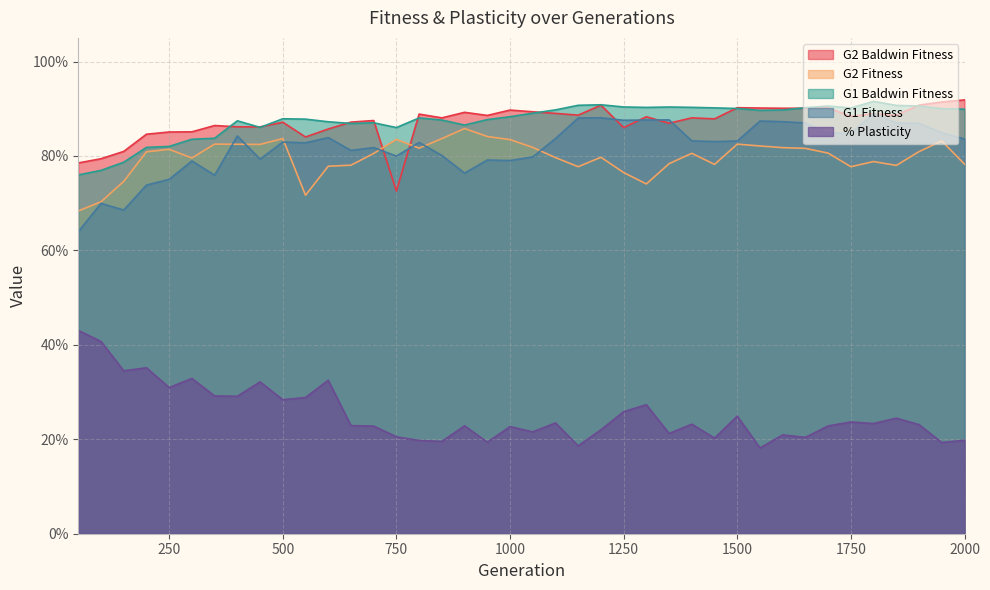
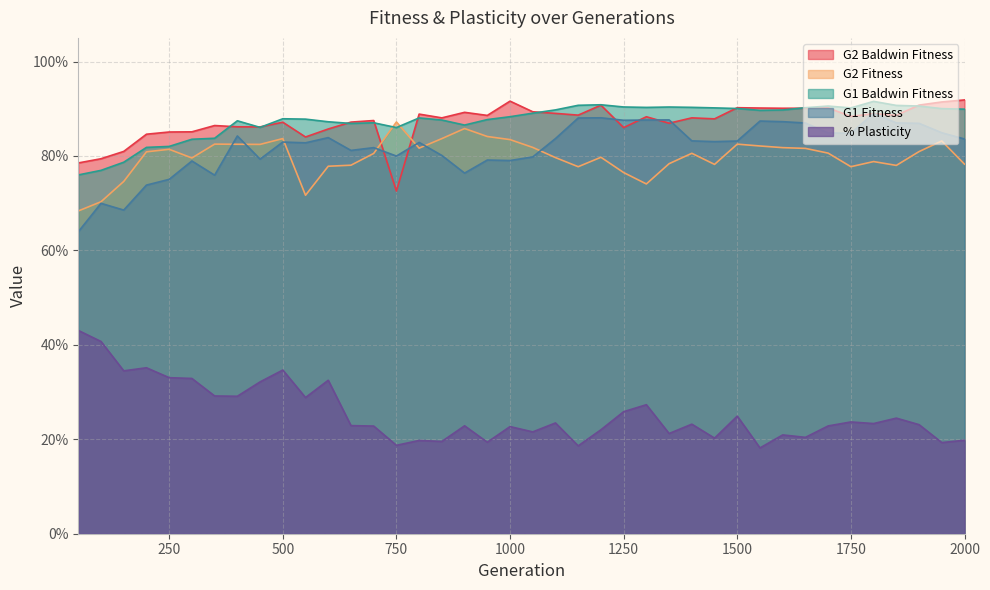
% Plasticity, 250: 31% -> 33%
% Plasticity, 500: 28% -> 35%
G2 Fitness, 750: 83% -> 87%
% Plasticity, 750: 21% -> 19%
G2 Baldwin Fitness, 1000: 90% -> 92%
